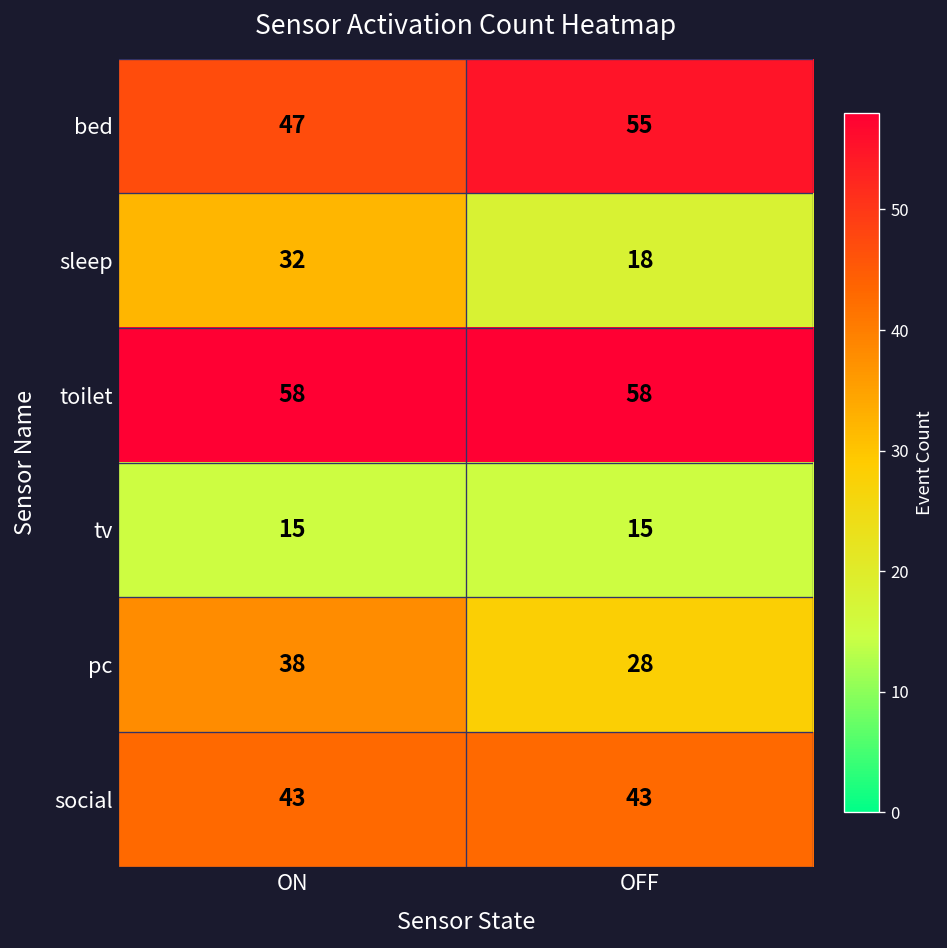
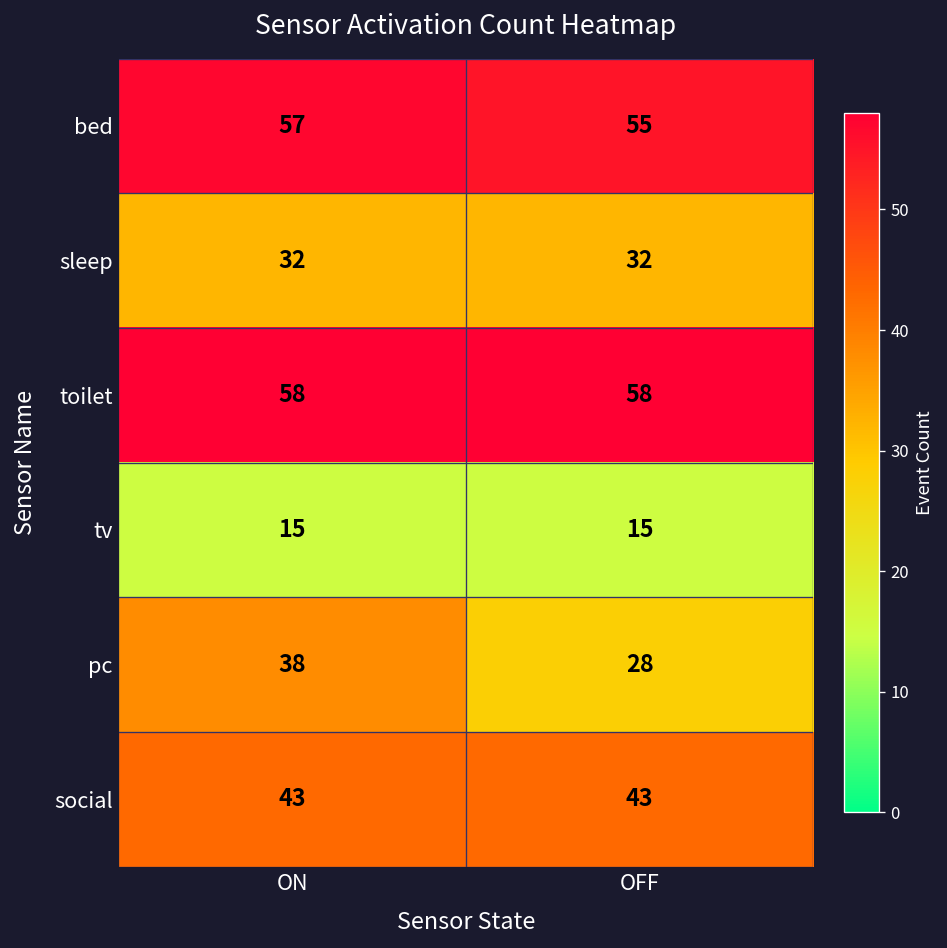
bed, ON: 47 -> 57
sleep, OFF: 18 -> 32
